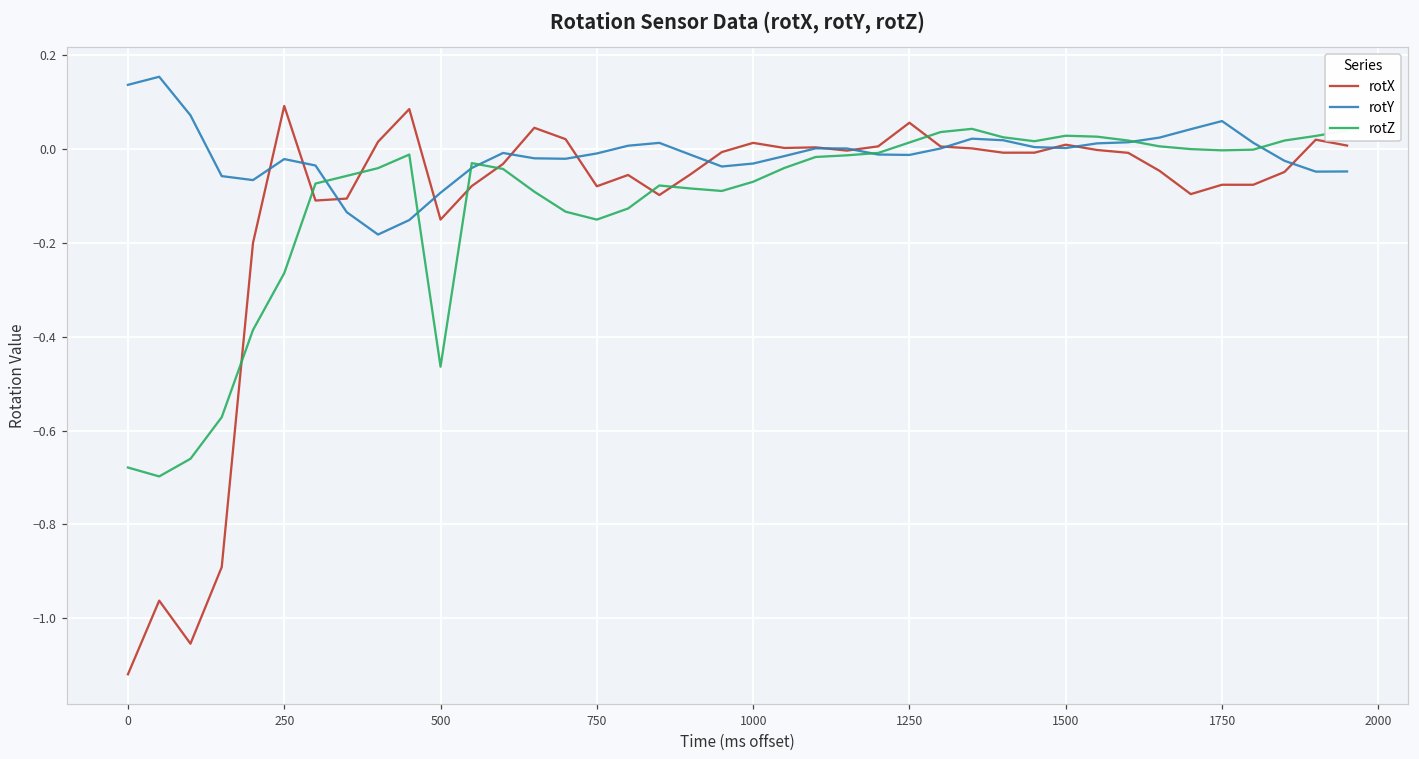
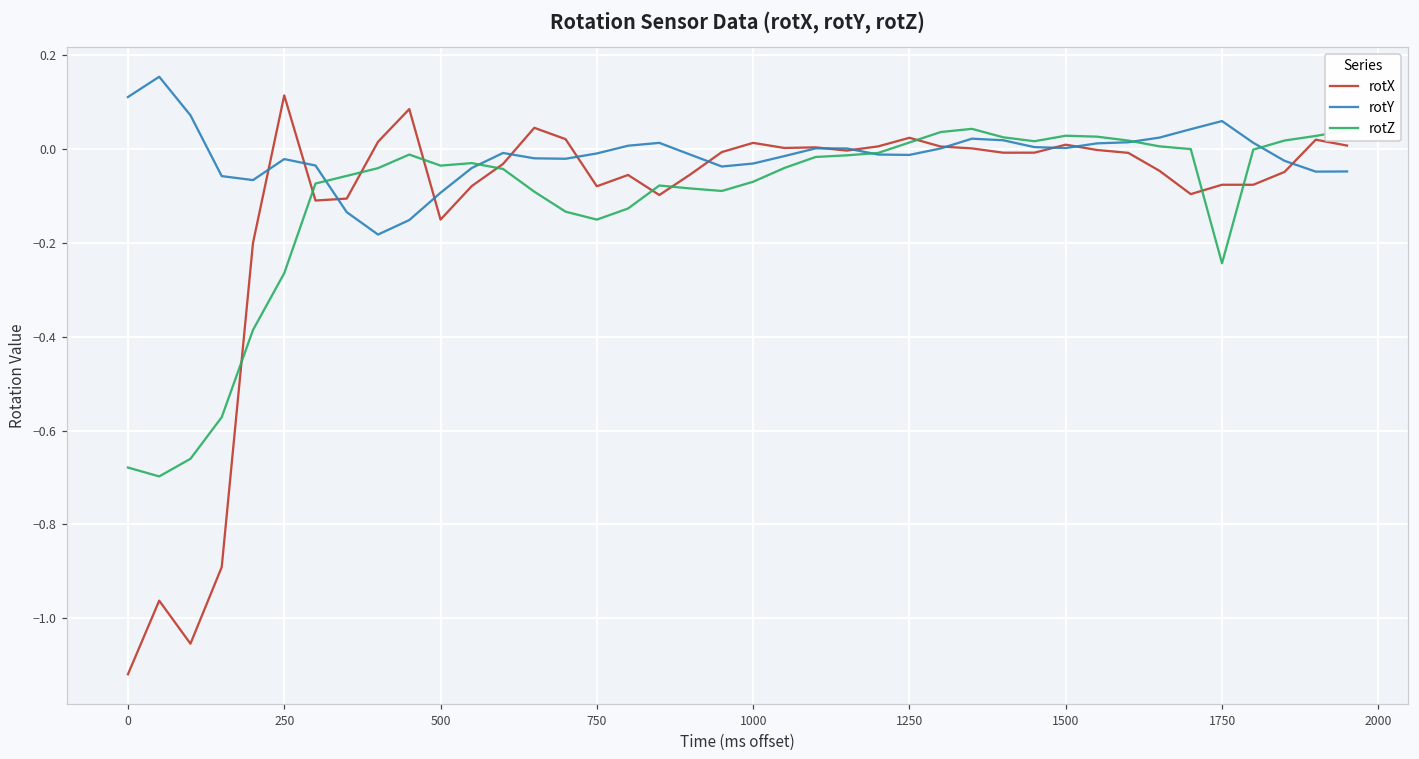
rotY, 0: 0.14 -> 0.11
rotX, 250: 0.09 -> 0.11
rotZ, 500: -0.46 -> -0.04
rotX, 1250: 0.06 -> 0.02
rotZ, 1750: 0.00 -> -0.24
